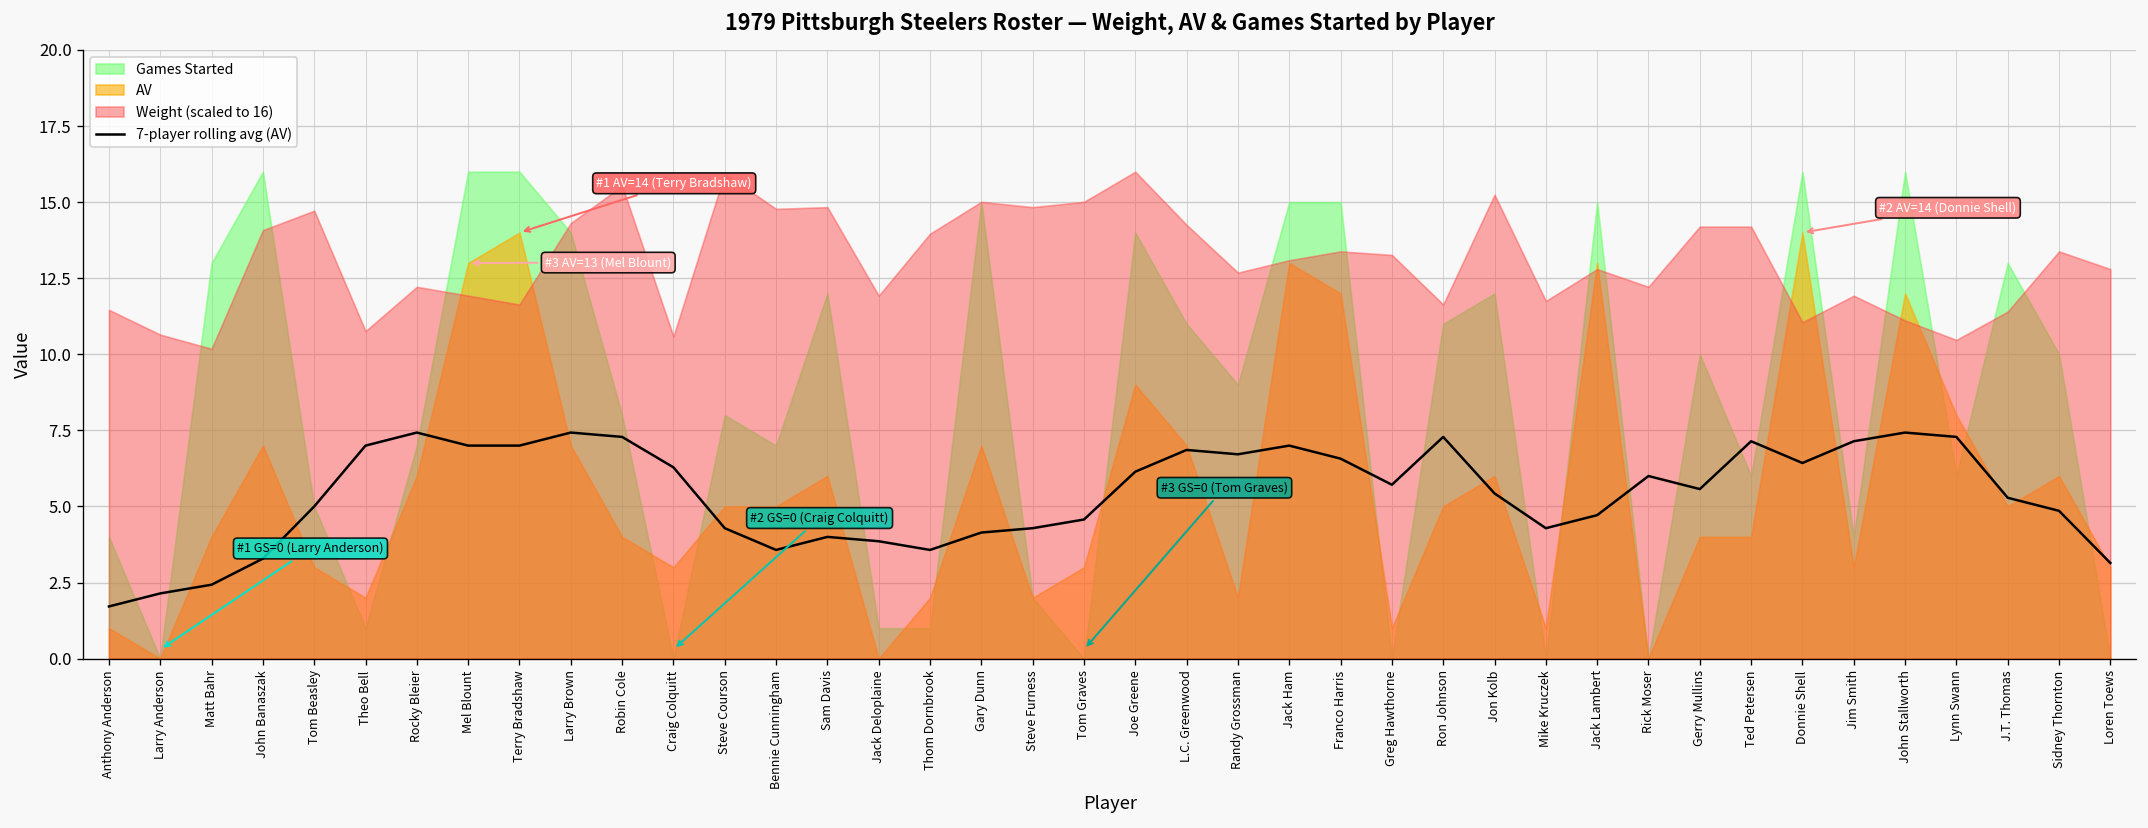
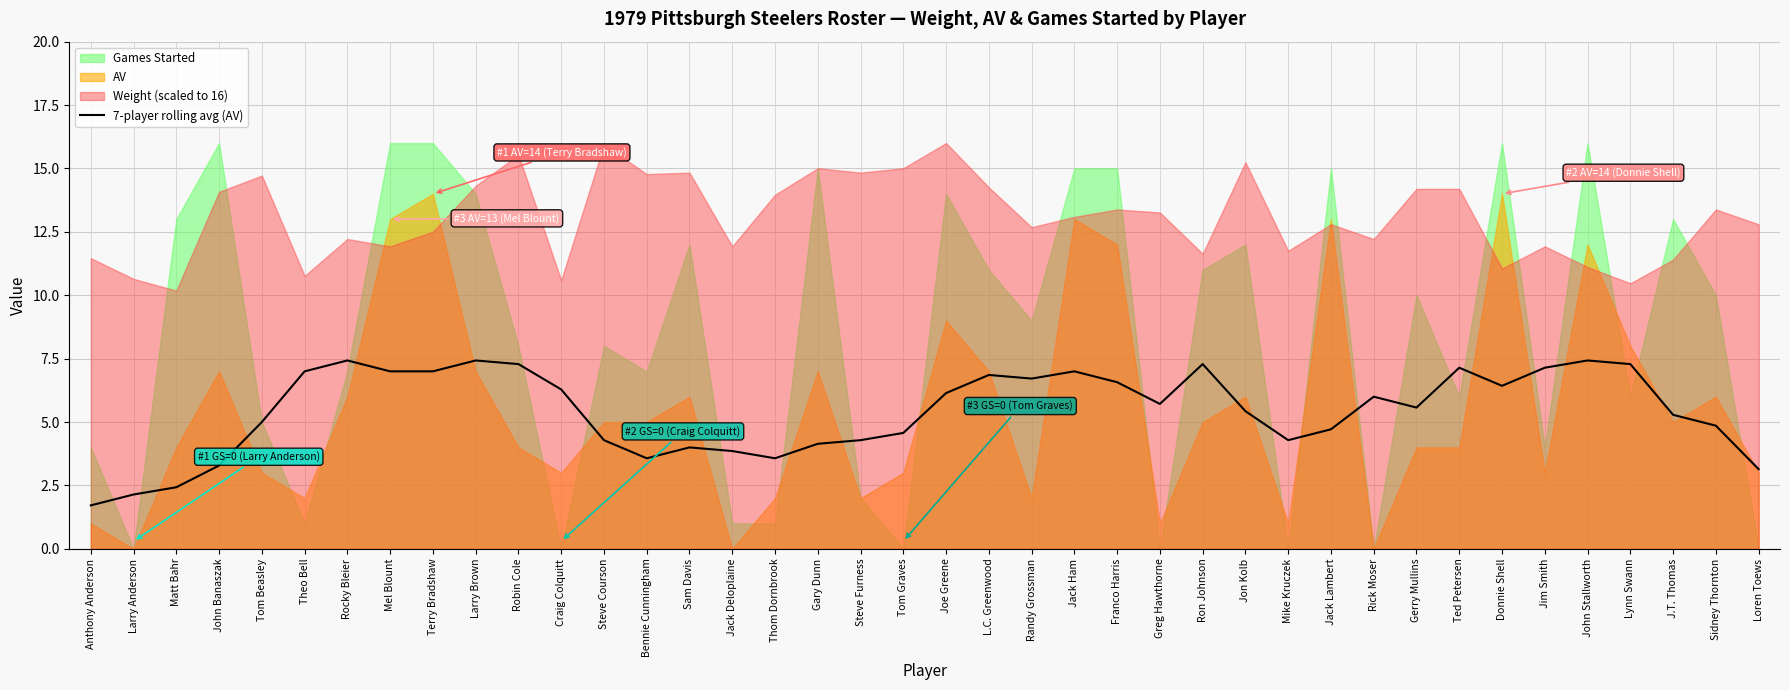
Weight (scaled to 16), Terry Bradshaw: 11.6 -> 12.5
